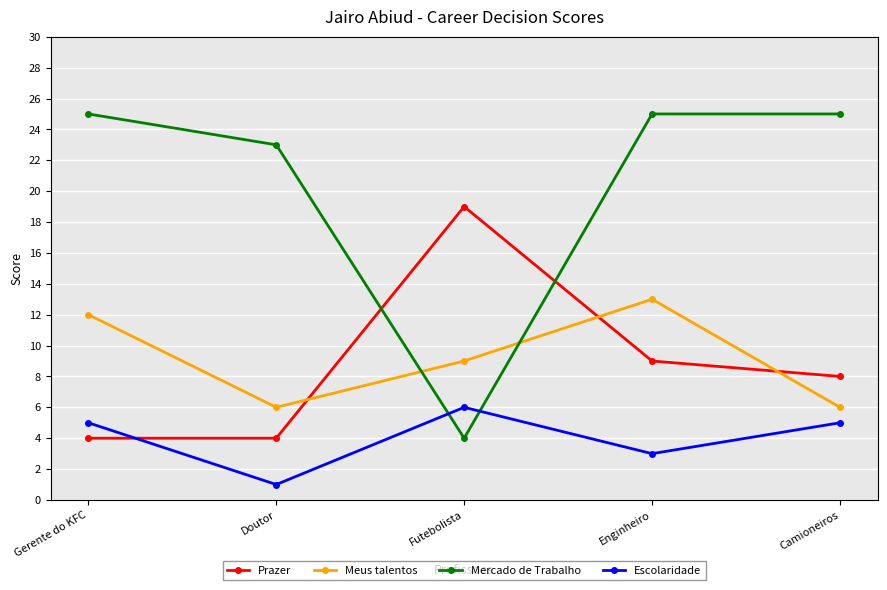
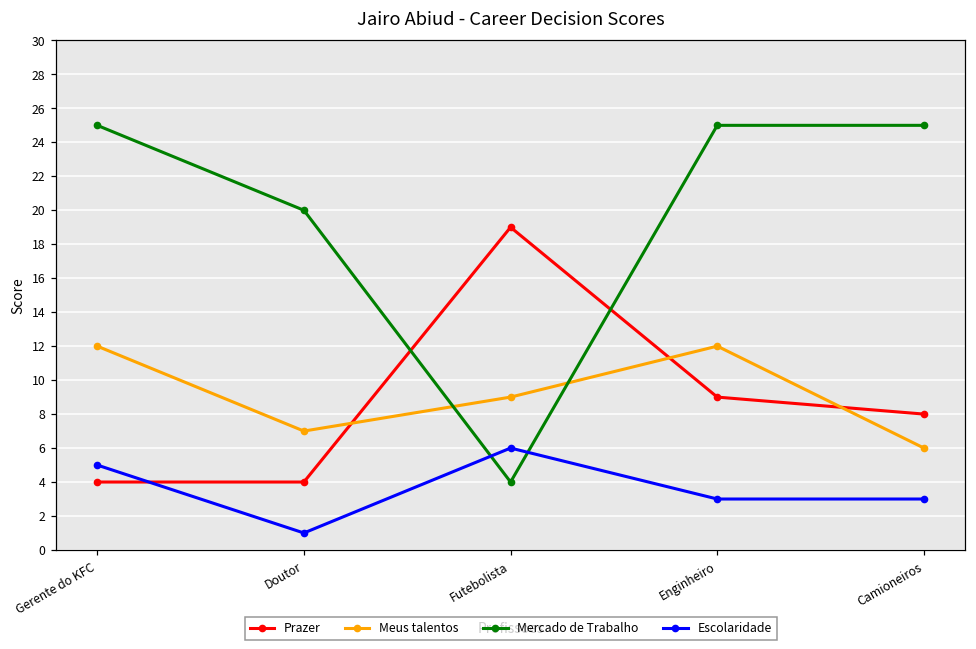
Meus talentos, Doutor: 6 -> 7
Mercado de Trabalho, Doutor: 23 -> 20
Meus talentos, Enginheiro: 13 -> 12
Escolaridade, Camioneiros: 5 -> 3
